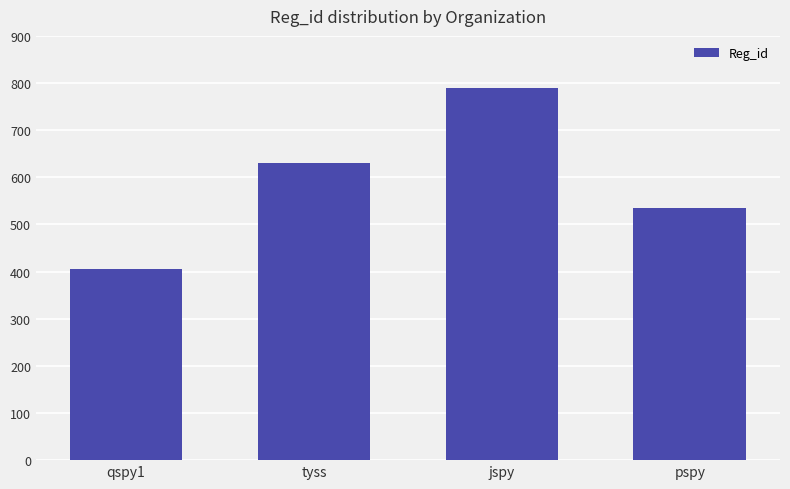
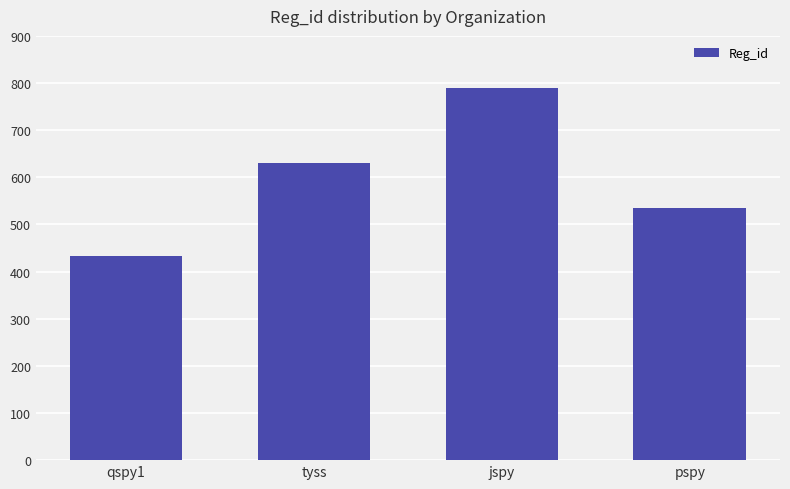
qspy1: 410 -> 430
